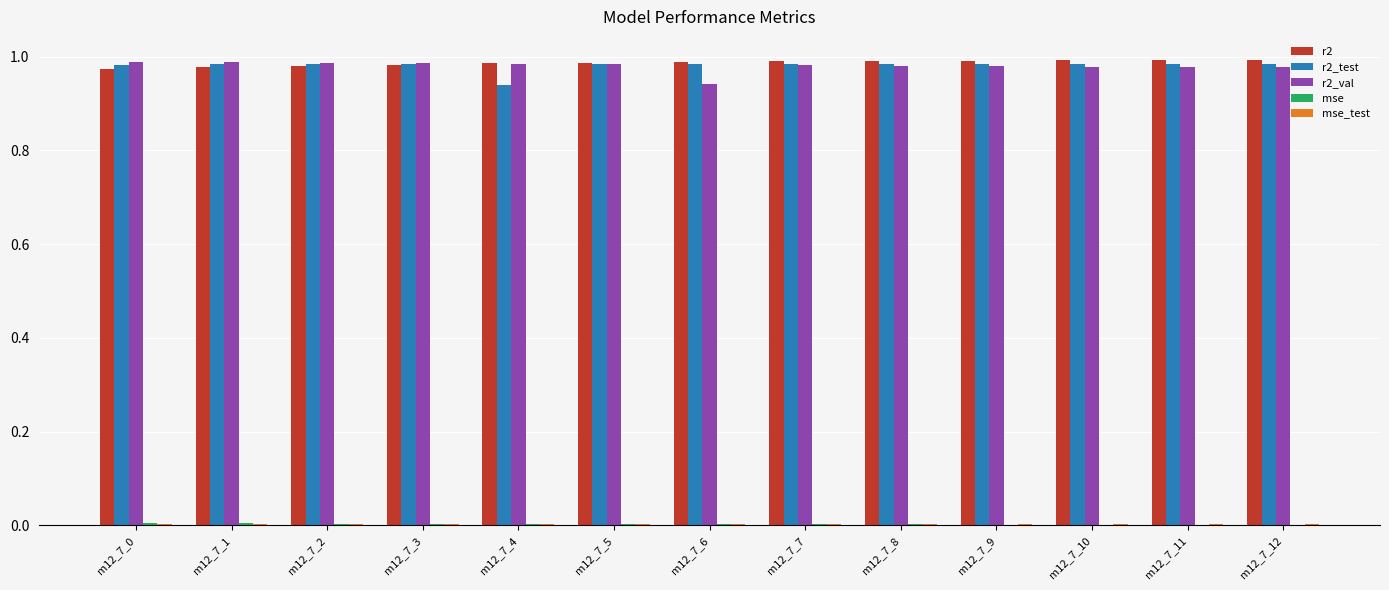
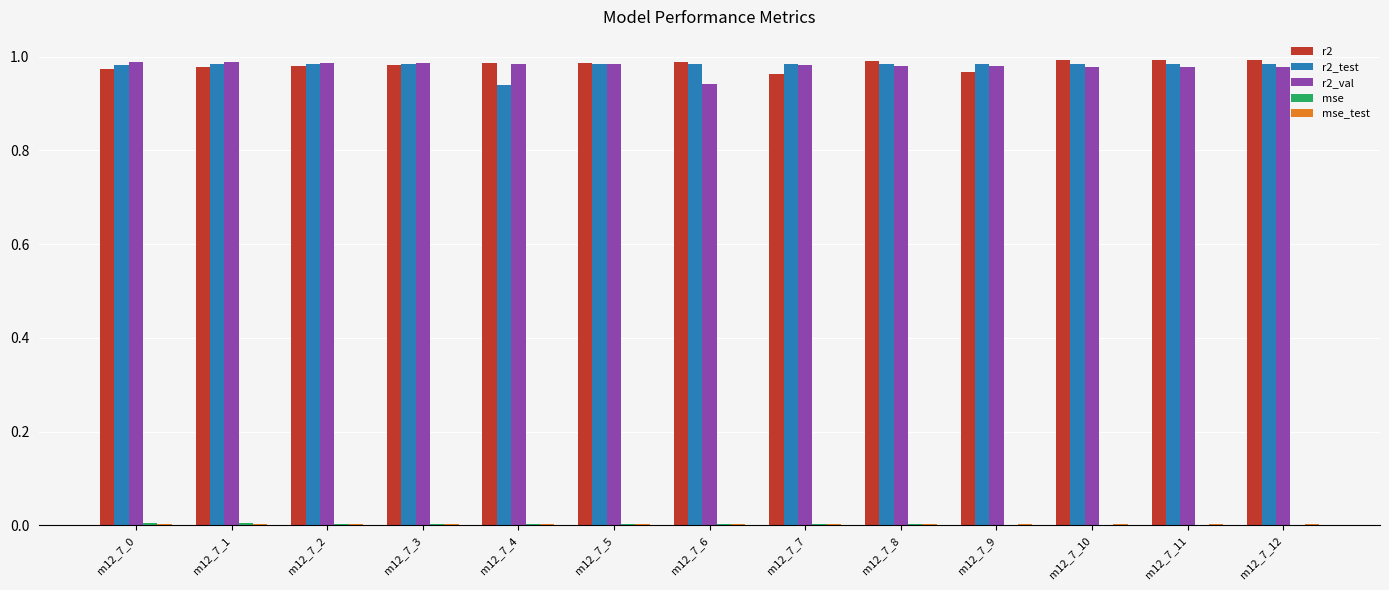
r2, m12_7_7: 0.99 -> 0.96
r2, m12_7_9: 0.99 -> 0.97
